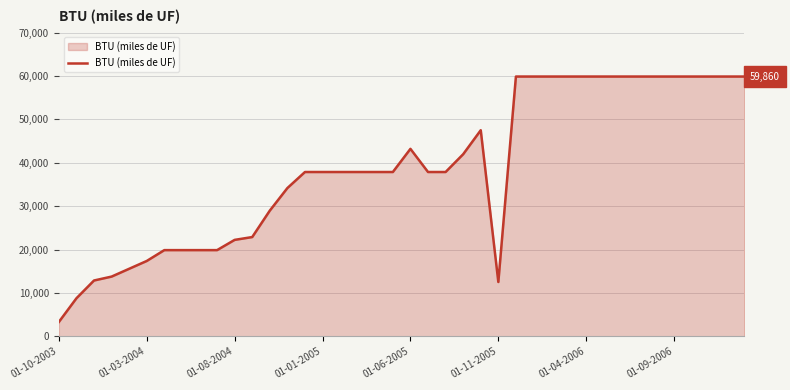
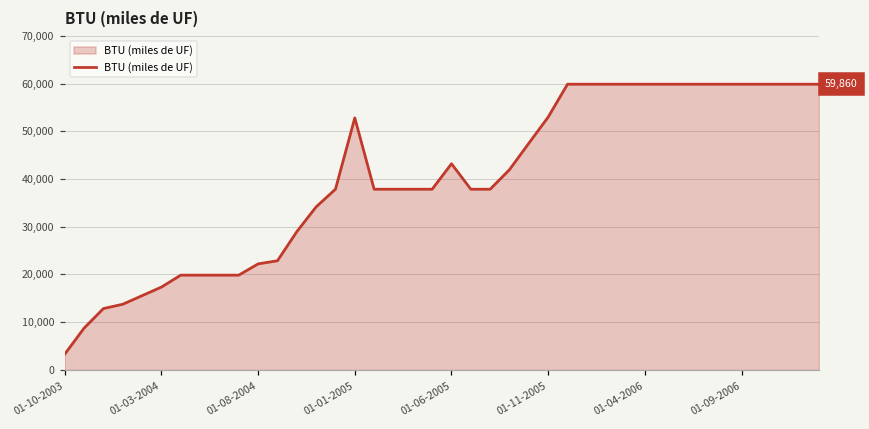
01-01-2005: 38,000 -> 53,000
01-11-2005: 13,000 -> 53,000
